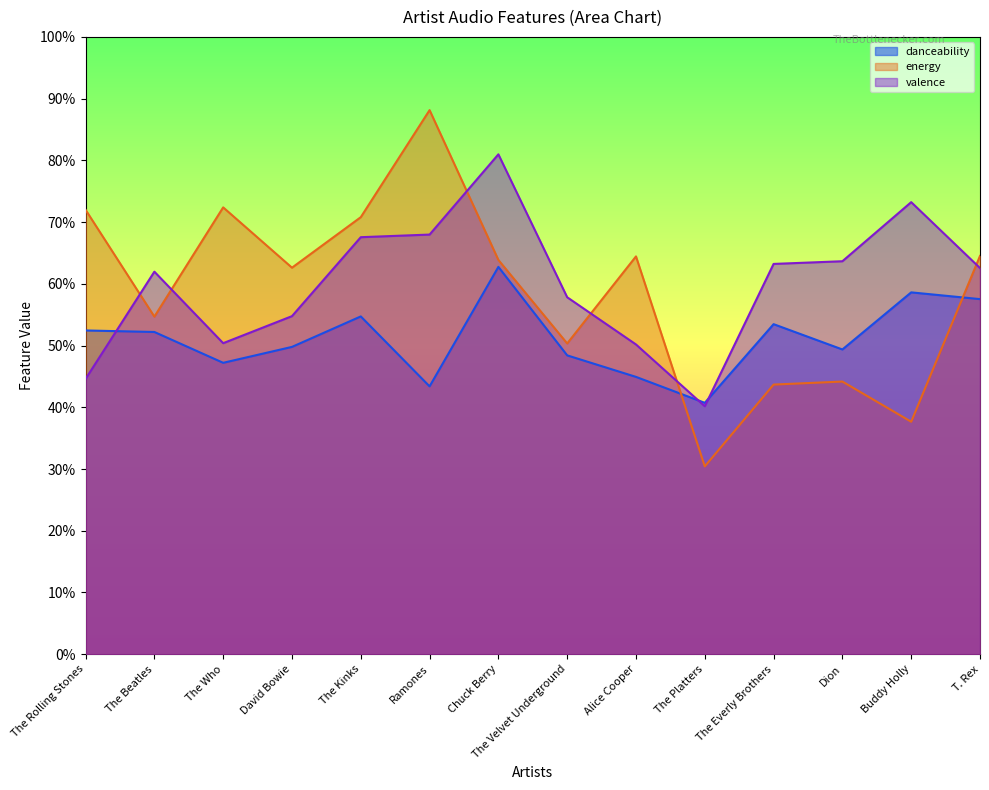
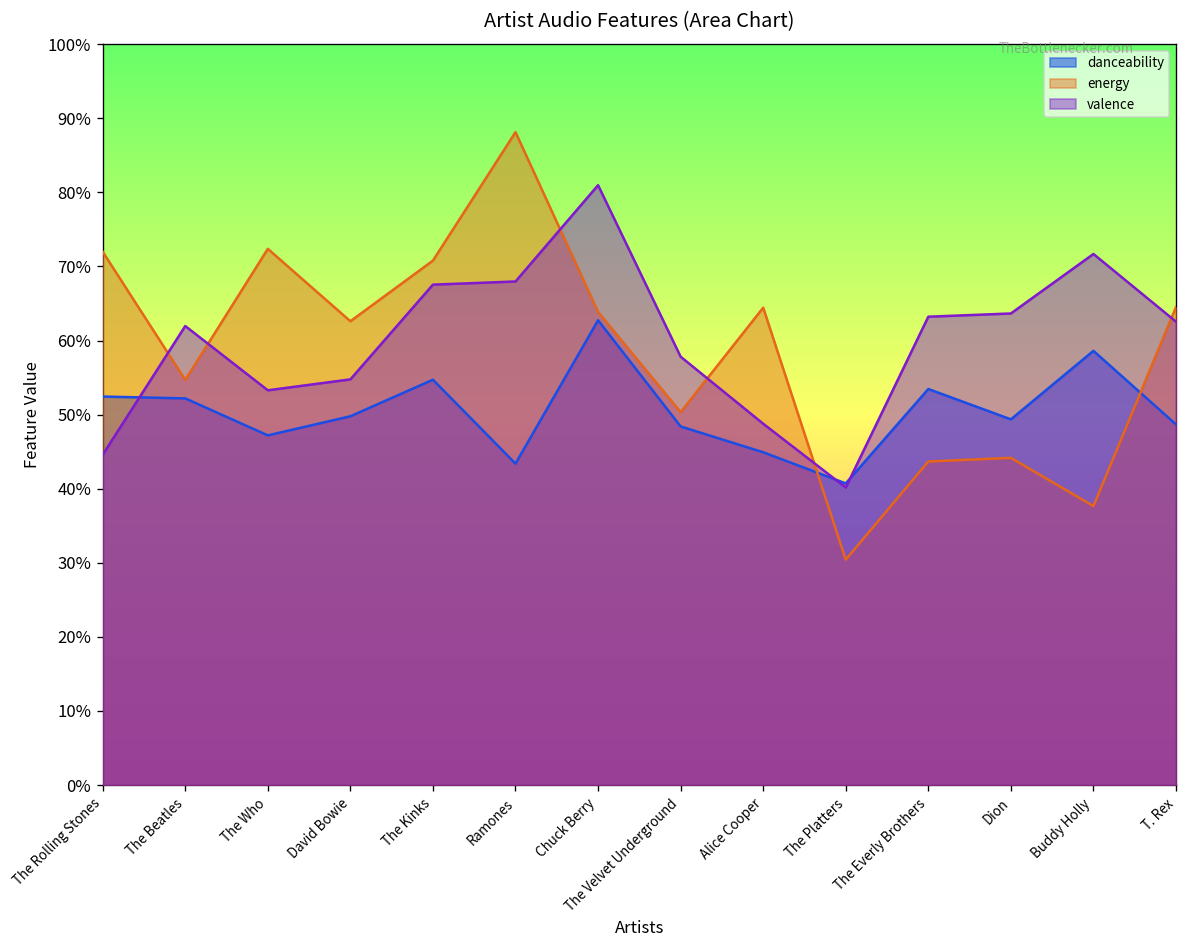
valence, The Who: 50% -> 53%
valence, Alice Cooper: 50% -> 49%
valence, Buddy Holly: 73% -> 72%
danceability, T. Rex: 58% -> 49%
